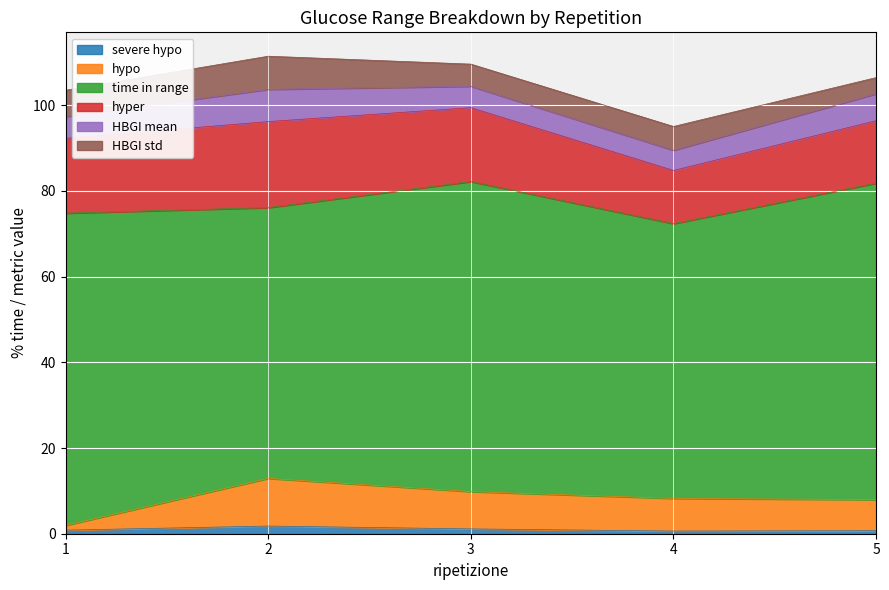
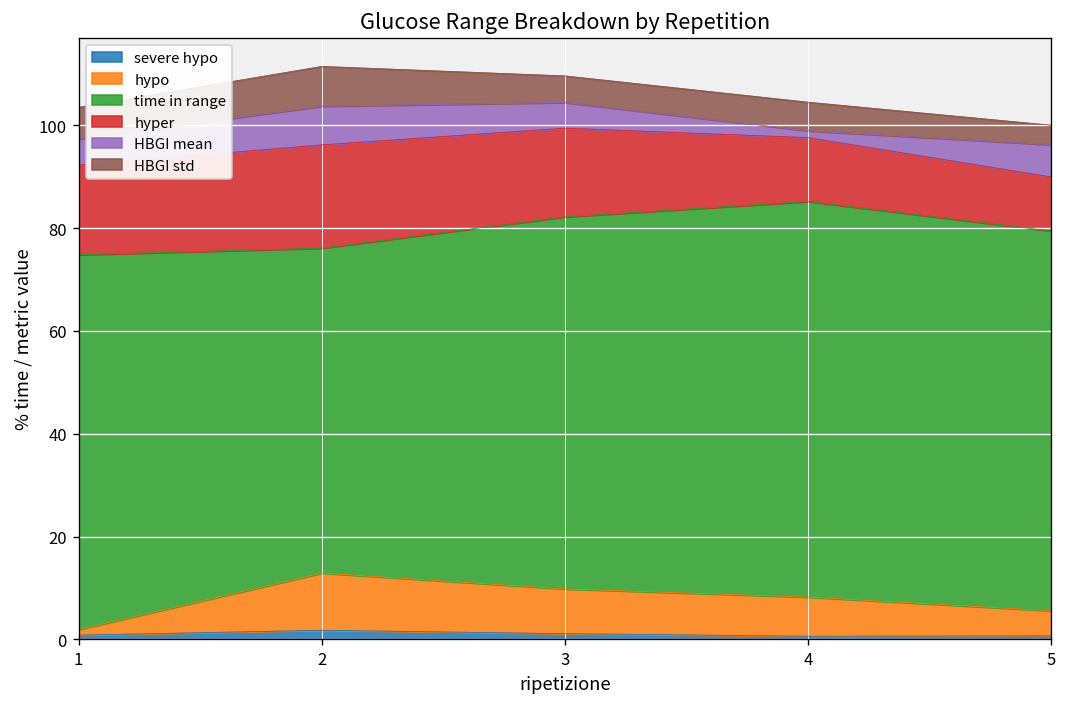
time in range, 4: 64 -> 77
HBGI mean, 4: 5 -> 1
hypo, 5: 7 -> 5
hyper, 5: 15 -> 11
